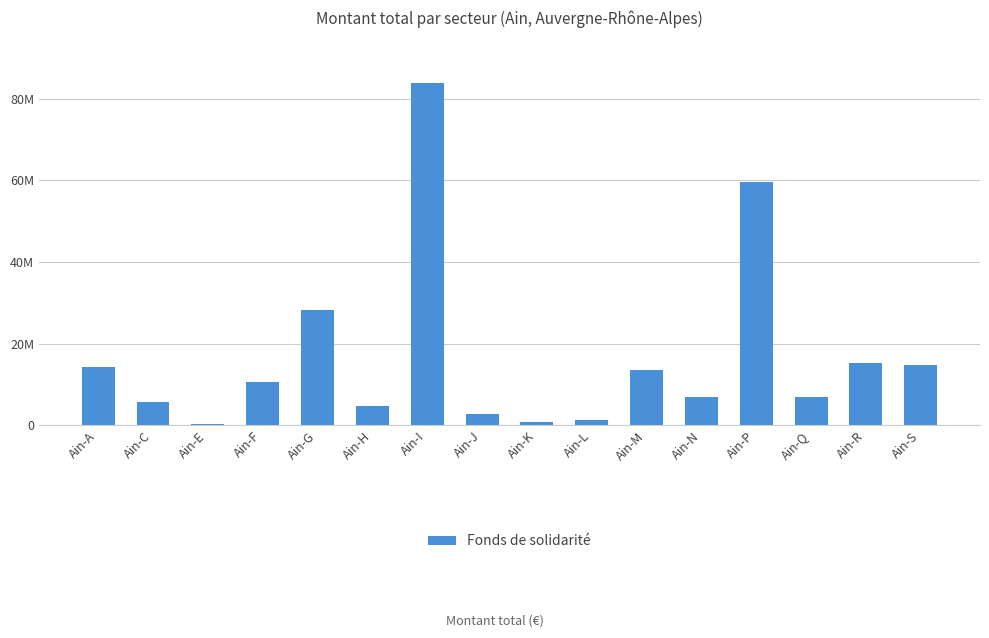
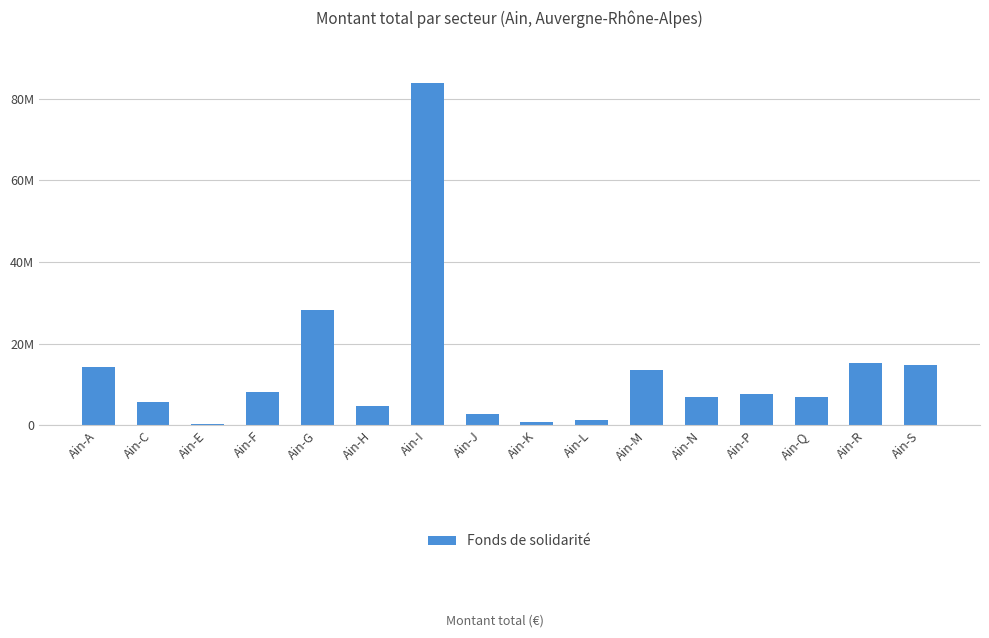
Ain-F: 11000000 -> 8000000
Ain-P: 59000000 -> 8000000
